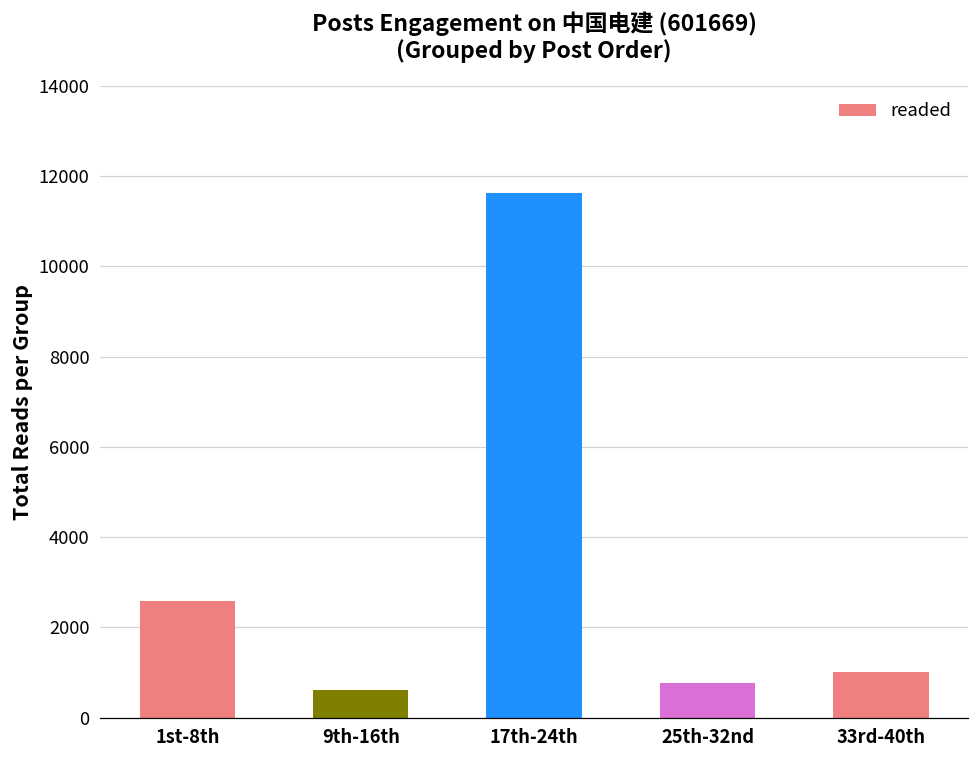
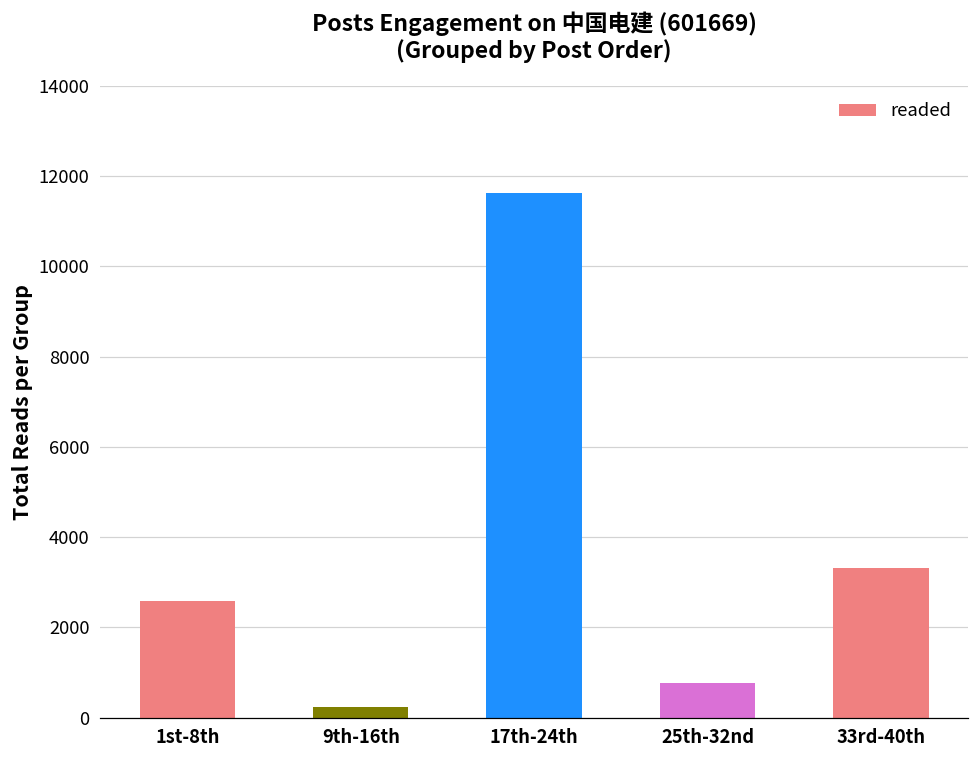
9th-16th: 600 -> 200
33rd-40th: 1000 -> 3300
